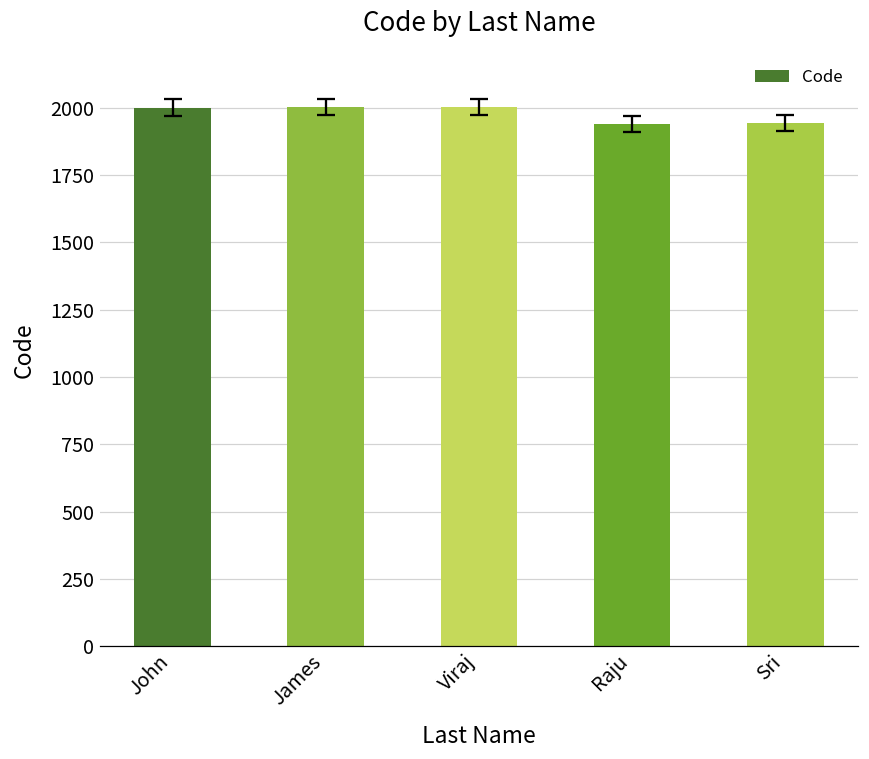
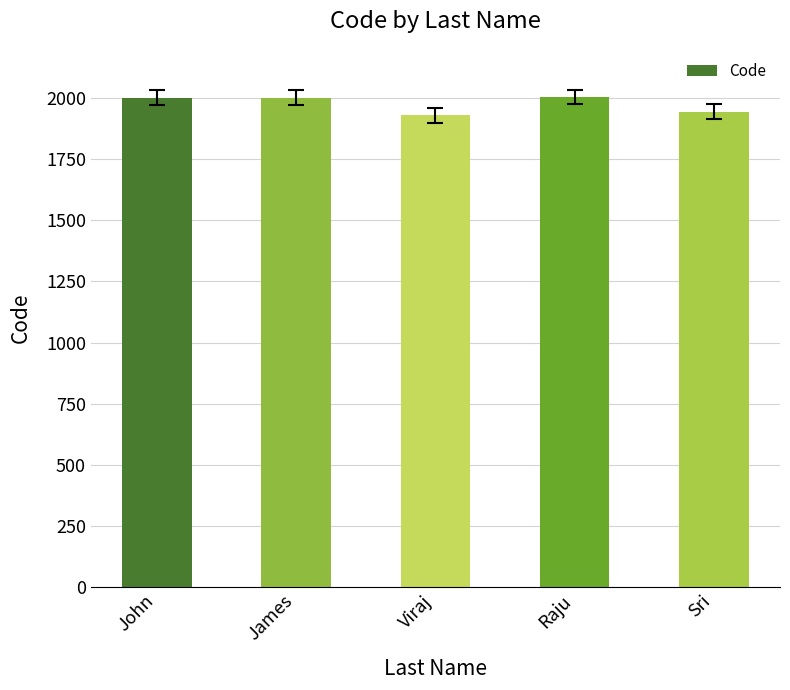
Code, Viraj: 2000 -> 1930
Code, Raju: 1940 -> 2000
